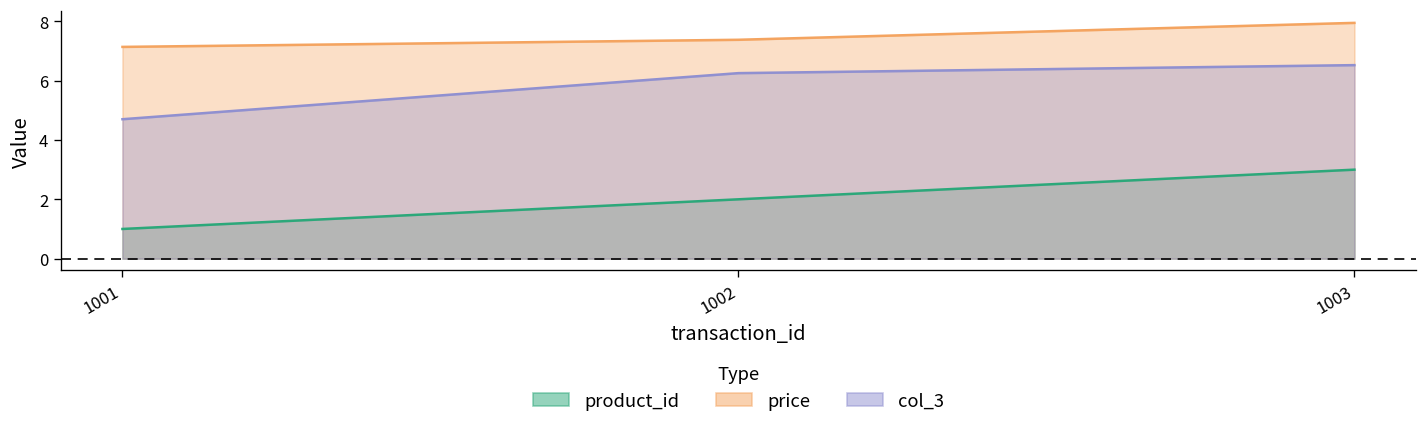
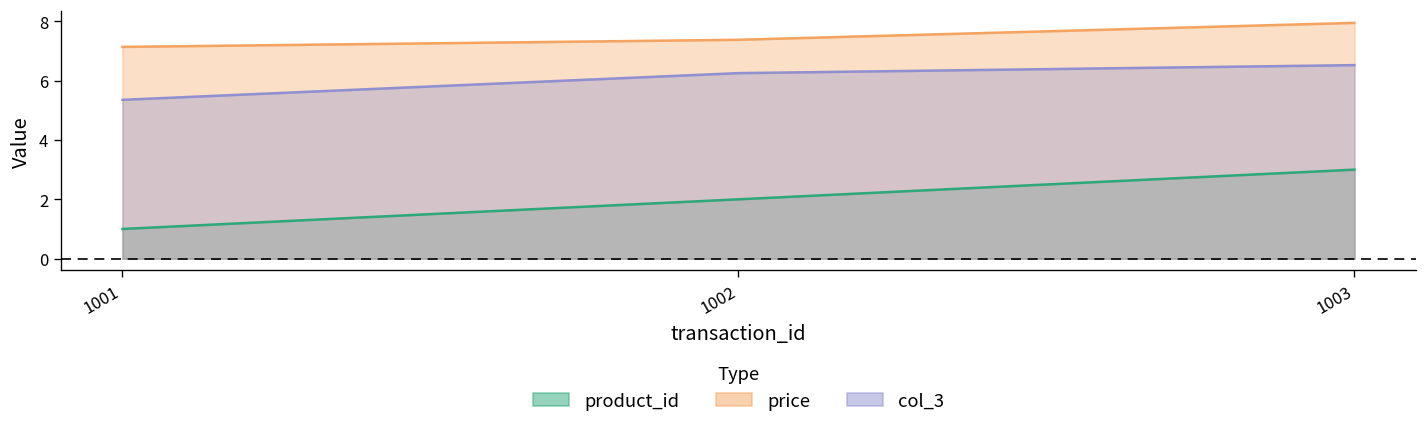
col_3, 1001: 4.7 -> 5.4
